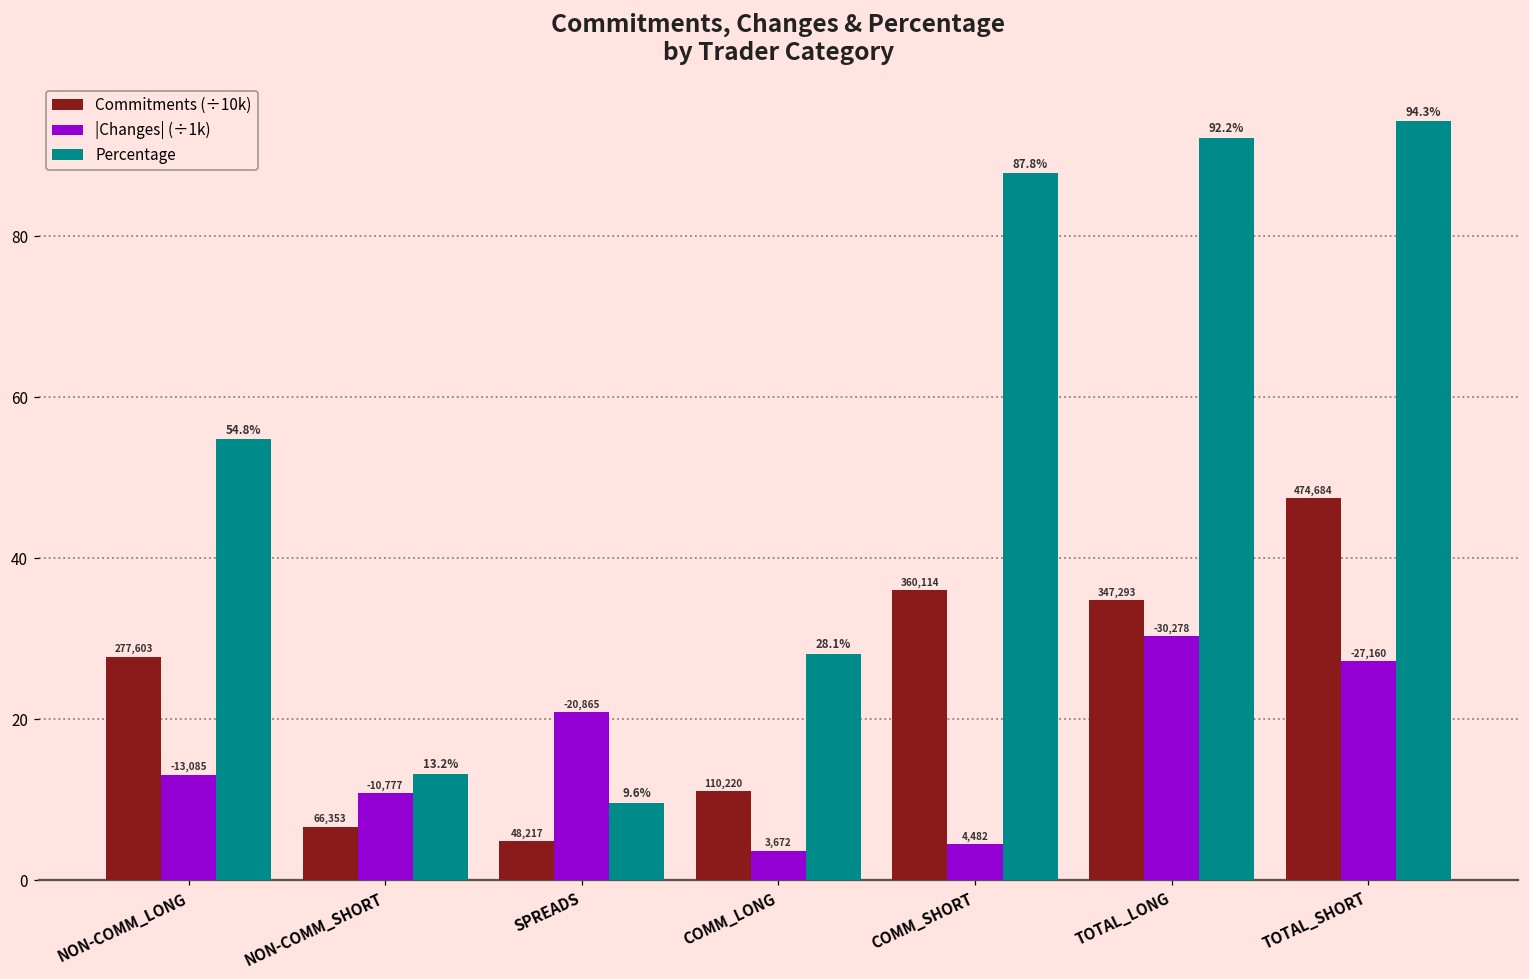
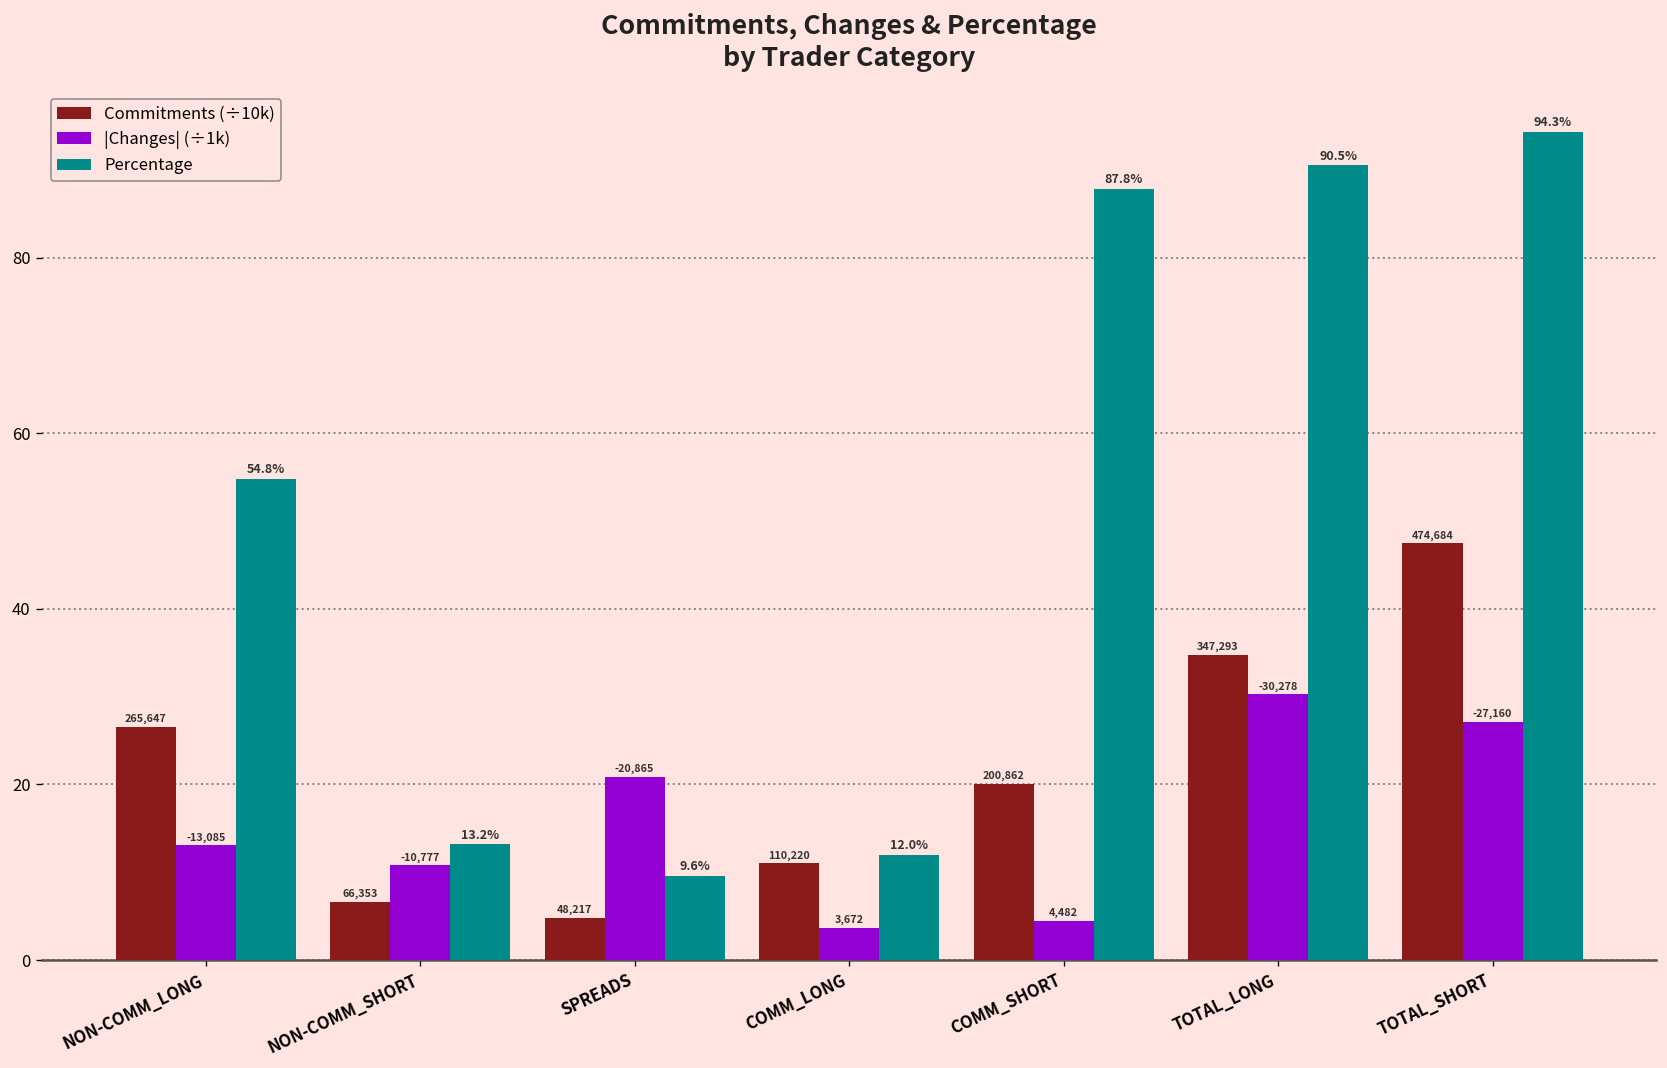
Commitments (÷10k), NON-COMM_LONG: 277,603 -> 265,647
Percentage, COMM_LONG: 28.1% -> 12.0%
Commitments (÷10k), COMM_SHORT: 360,114 -> 200,862
Percentage, TOTAL_LONG: 92.2% -> 90.5%
